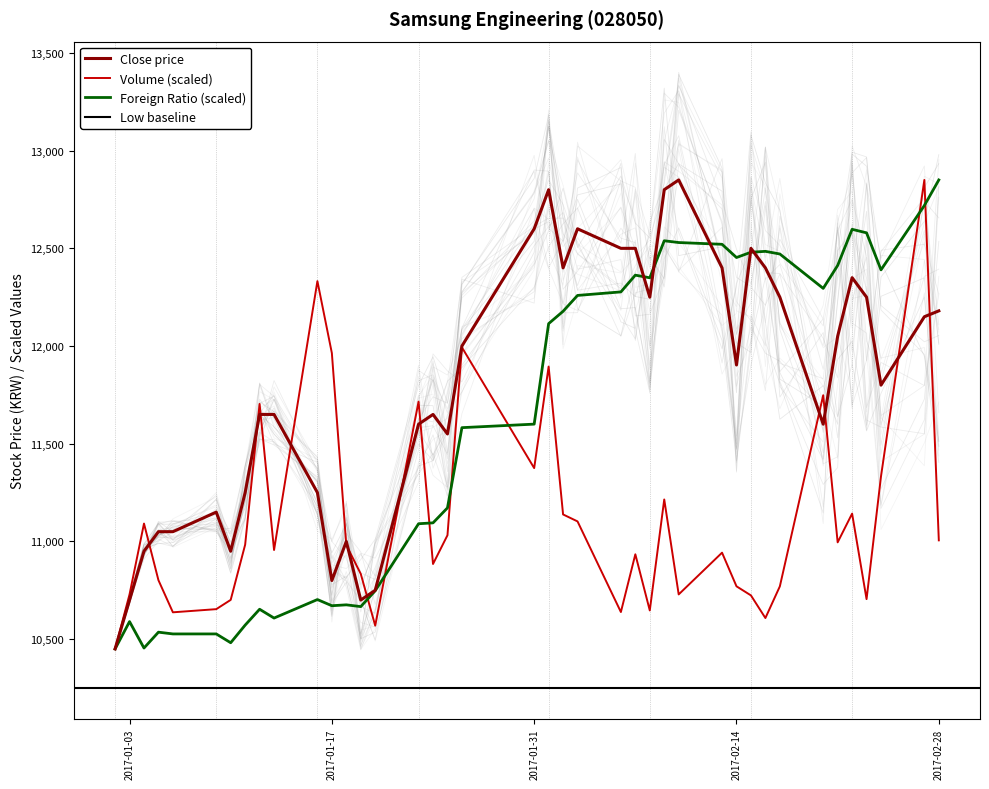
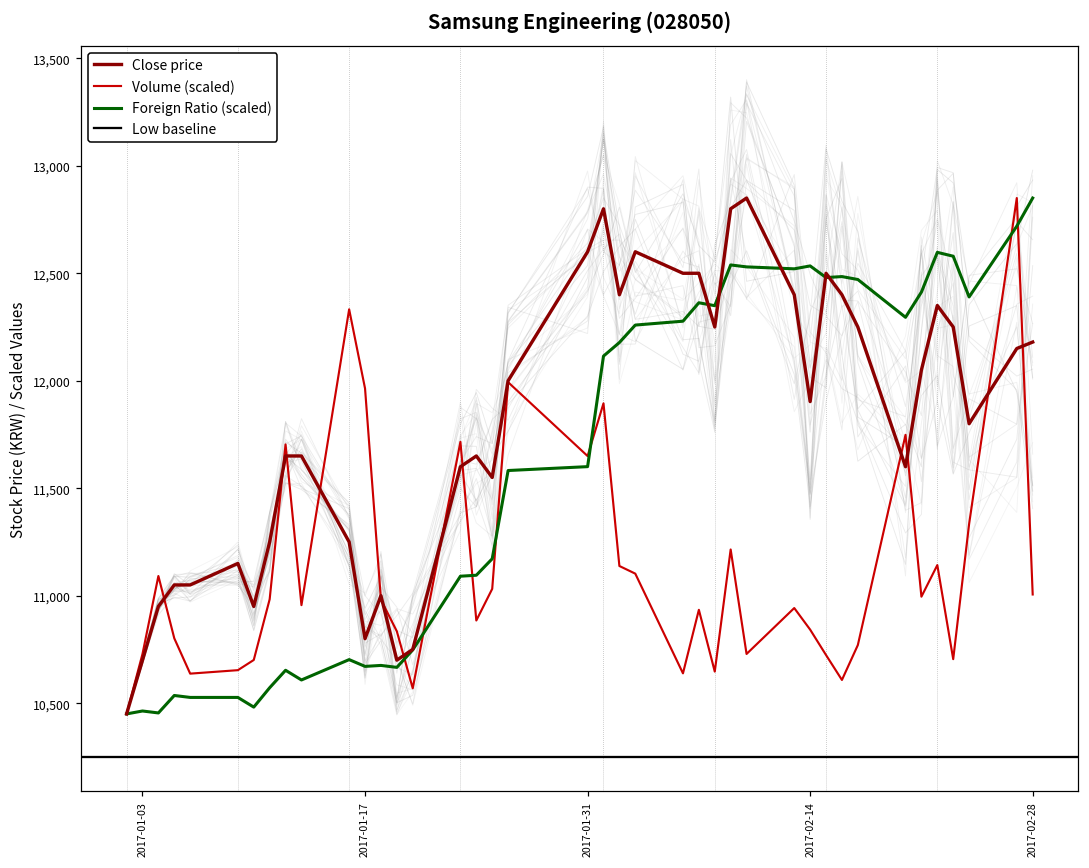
Foreign Ratio (scaled), 2017-01-03: 10,590 -> 10,460
Volume (scaled), 2017-01-31: 11,380 -> 11,650
Volume (scaled), 2017-02-14: 10,770 -> 10,840
Foreign Ratio (scaled), 2017-02-14: 12,450 -> 12,530
